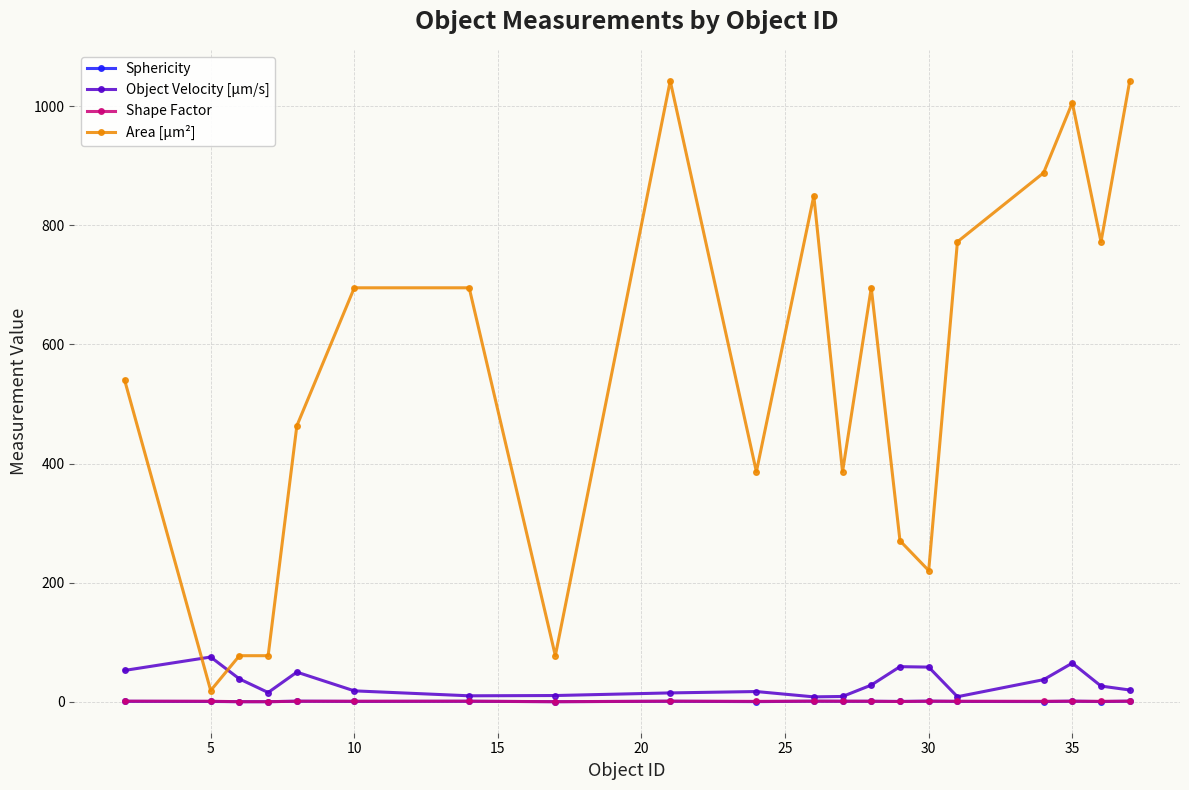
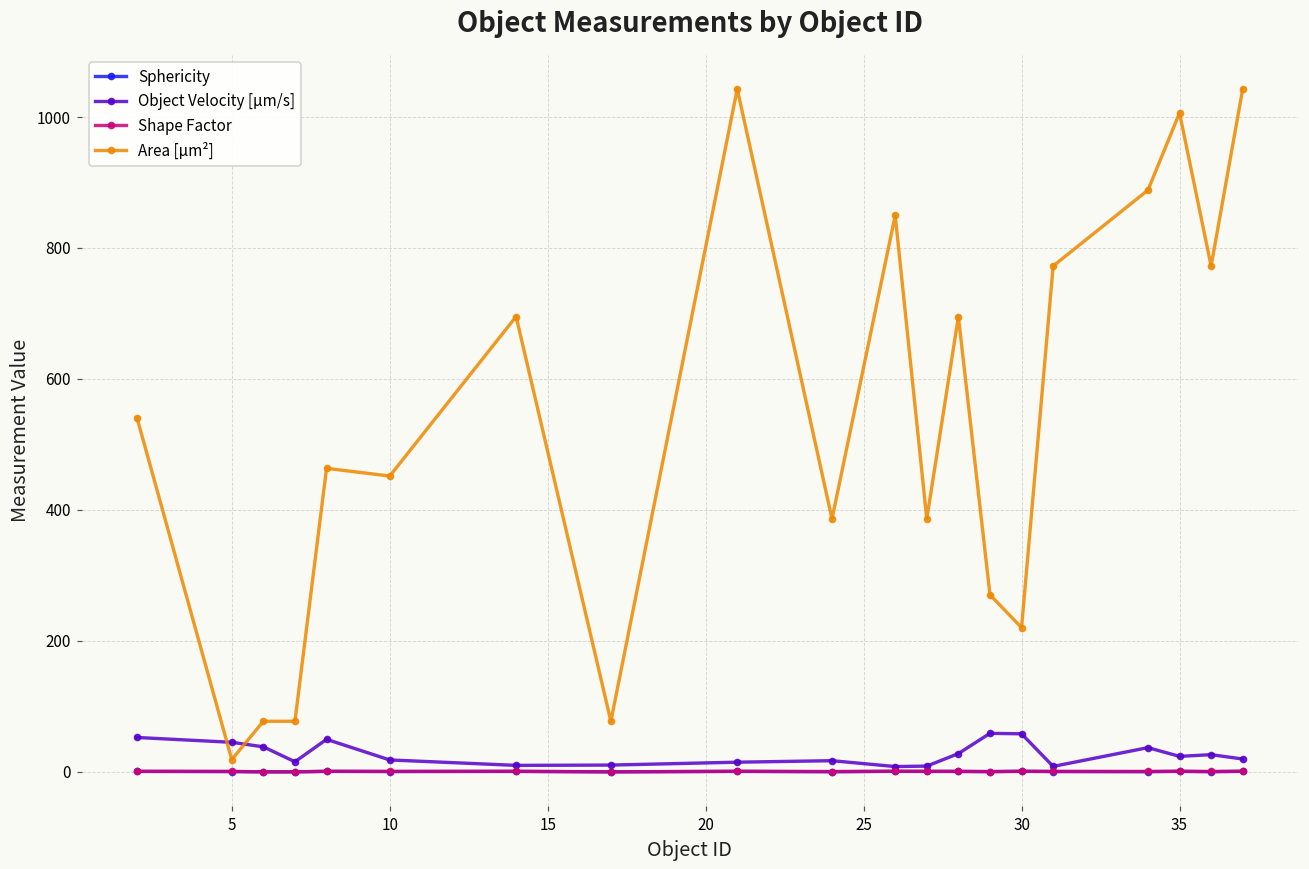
Object Velocity [µm/s], 5: 80 -> 50
Area [µm²], 10: 700 -> 450
Object Velocity [µm/s], 35: 60 -> 20
